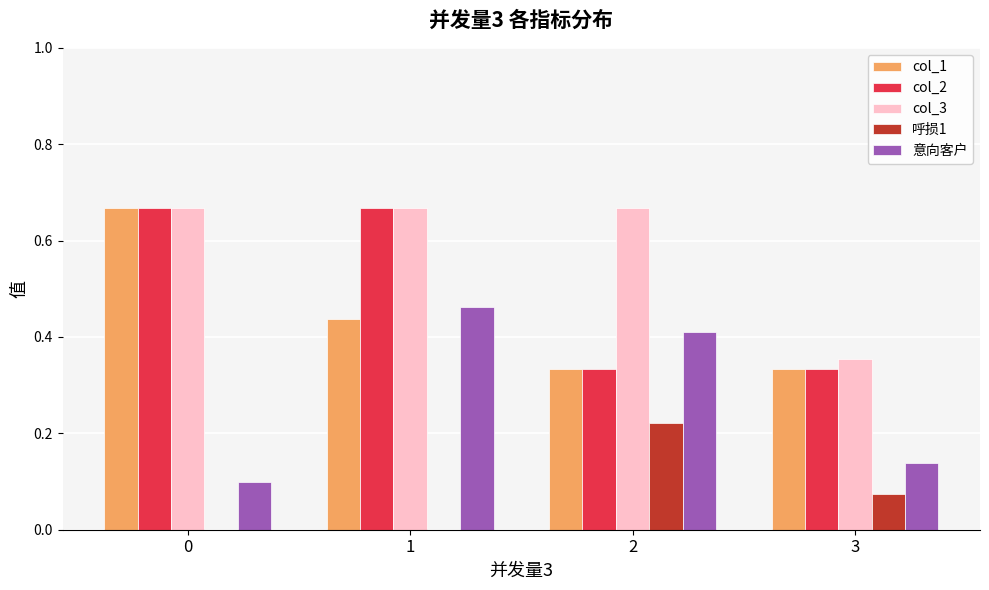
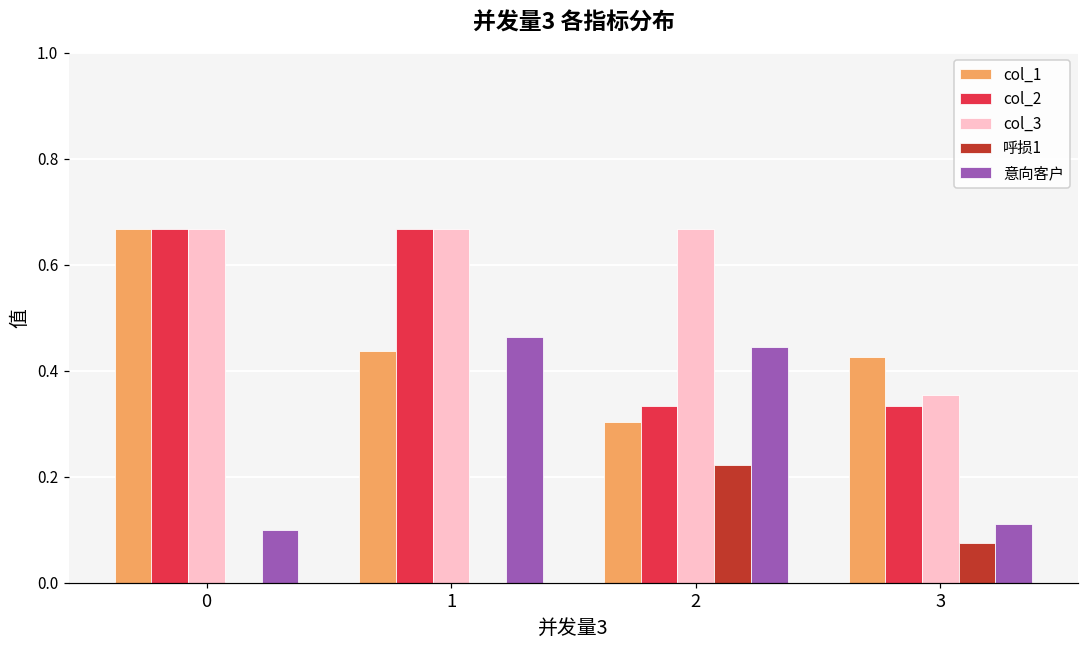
col_1, 2: 0.33 -> 0.30
意向客户, 2: 0.41 -> 0.44
col_1, 3: 0.33 -> 0.43
意向客户, 3: 0.14 -> 0.11
